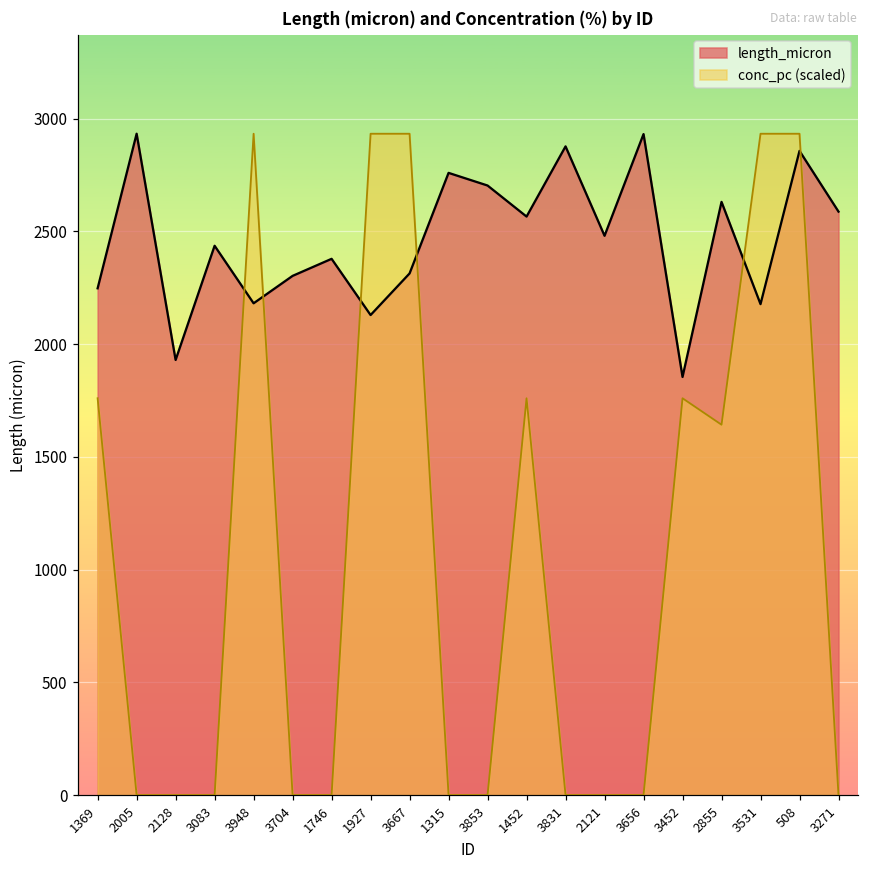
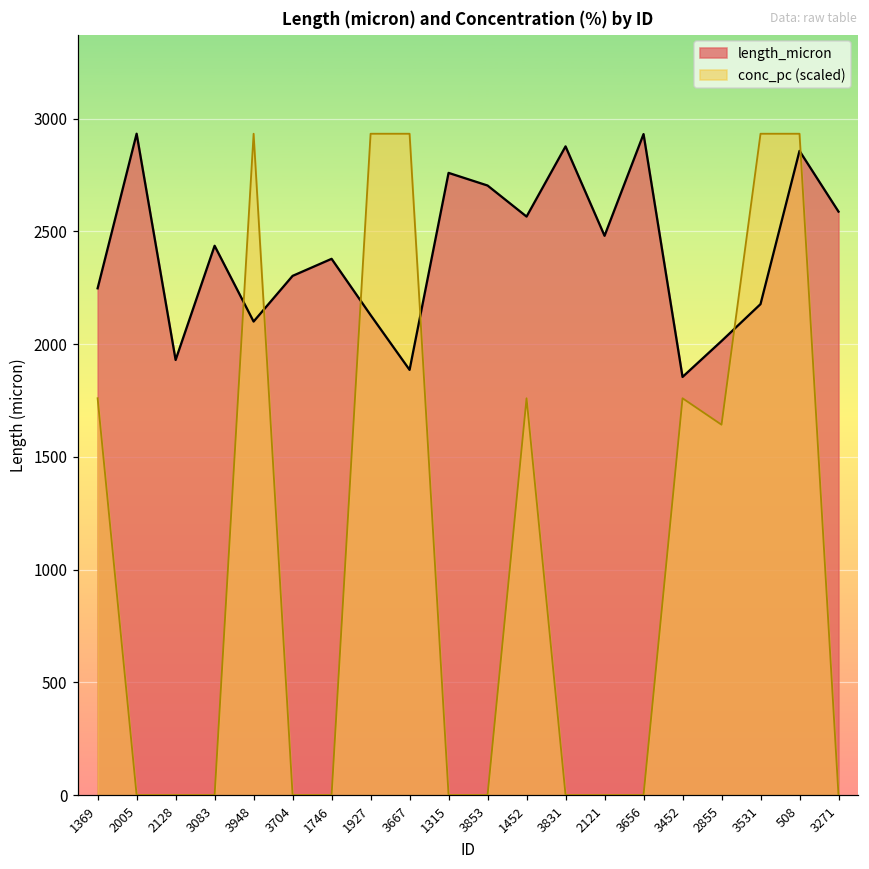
length_micron, 3948: 2180 -> 2100
length_micron, 3667: 2310 -> 1890
length_micron, 2855: 2630 -> 2010
